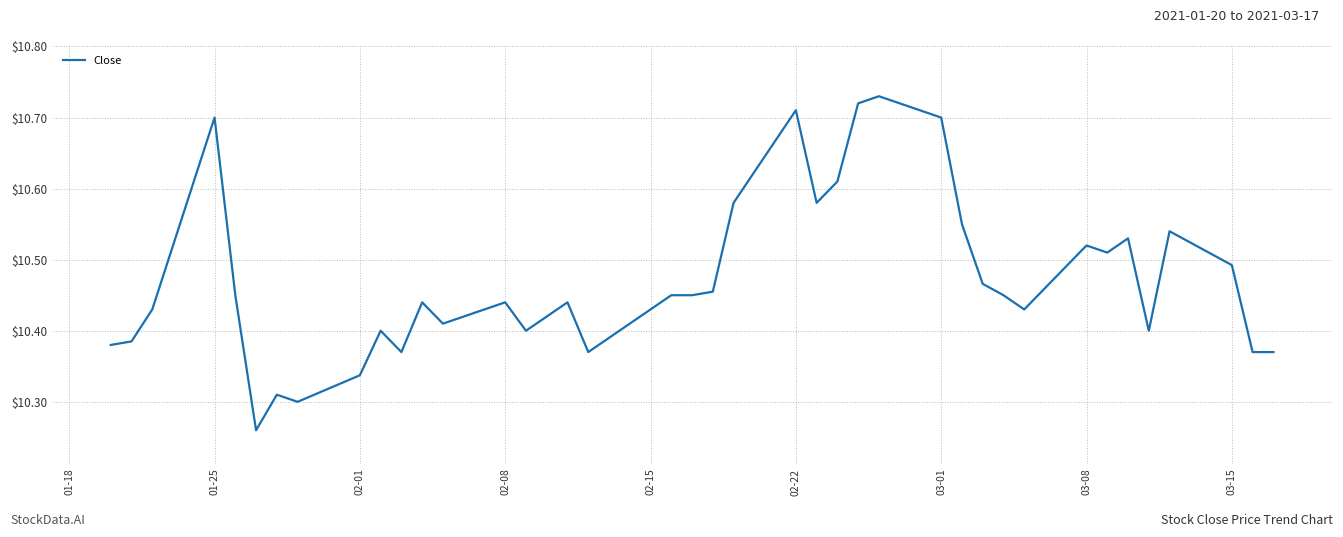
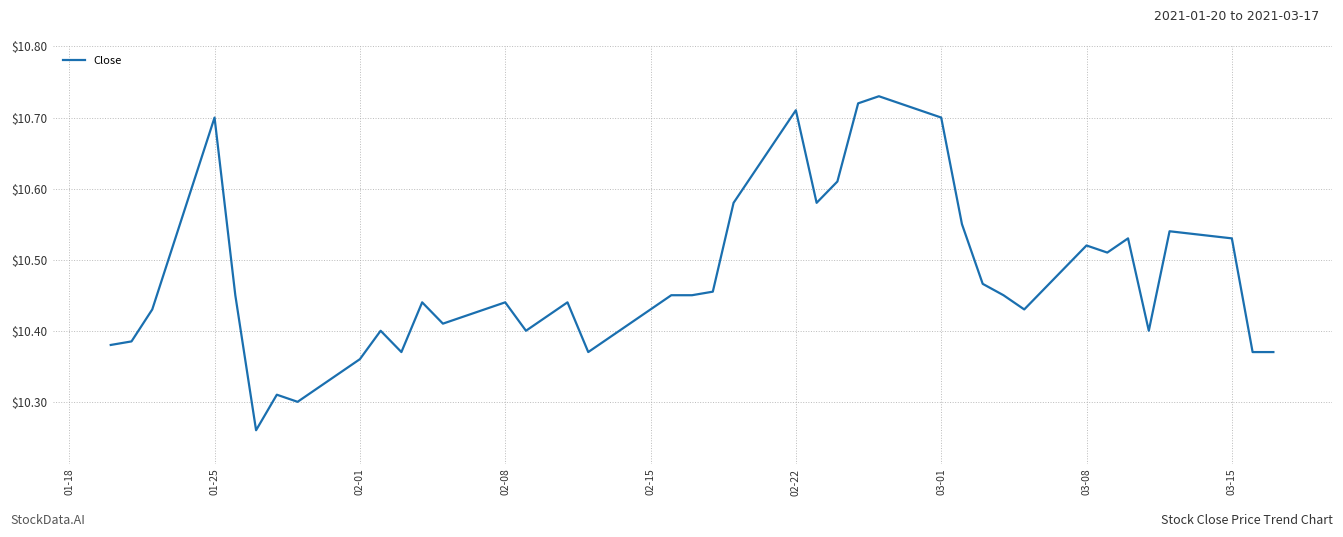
02-01: $10.34 -> $10.36
03-15: $10.49 -> $10.53
